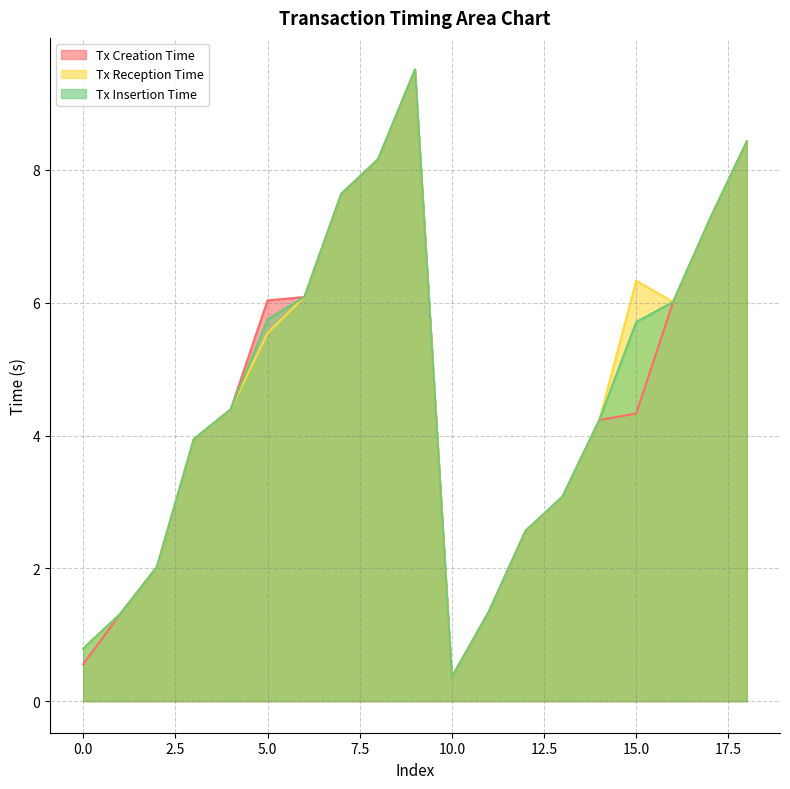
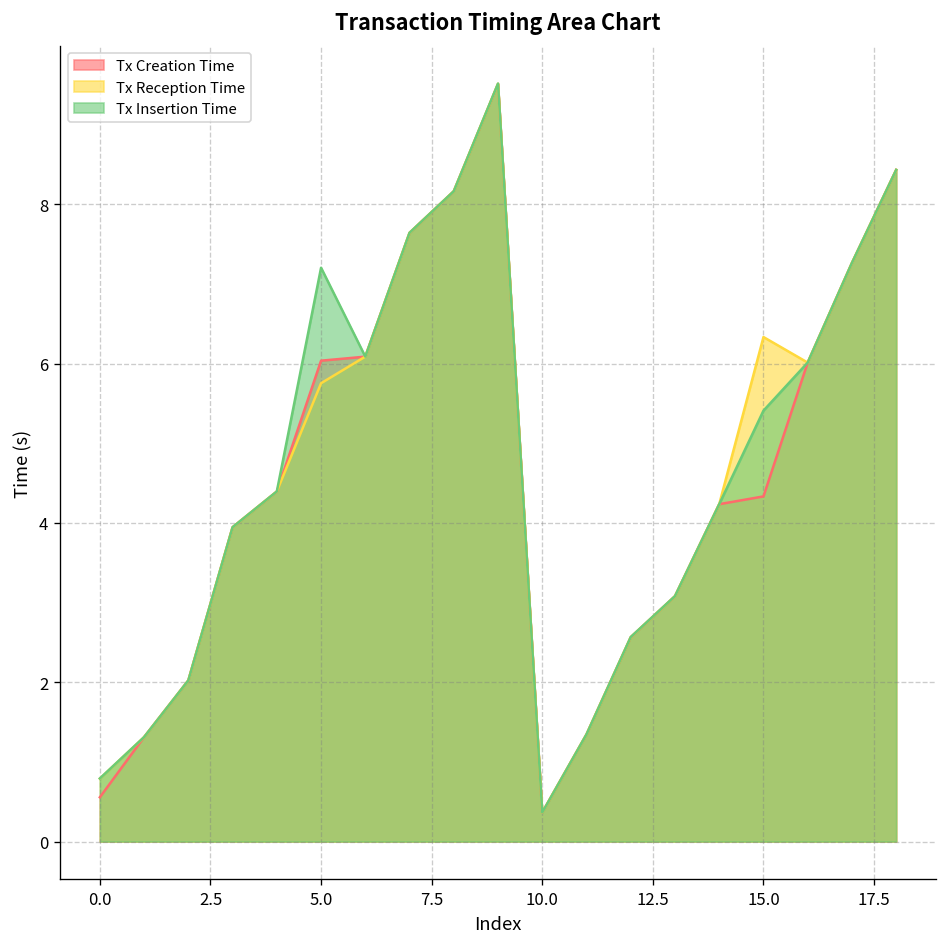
Tx Reception Time, 5.0: 5.5 -> 5.8
Tx Insertion Time, 5.0: 5.8 -> 7.2
Tx Insertion Time, 15.0: 5.7 -> 5.4
